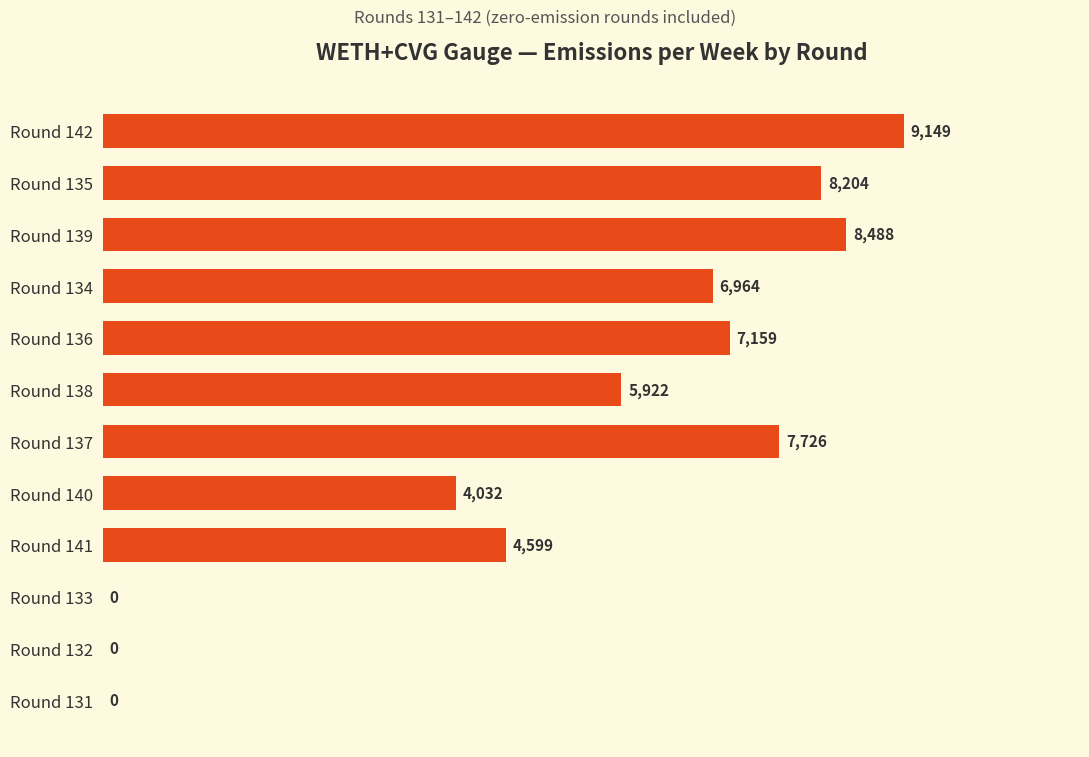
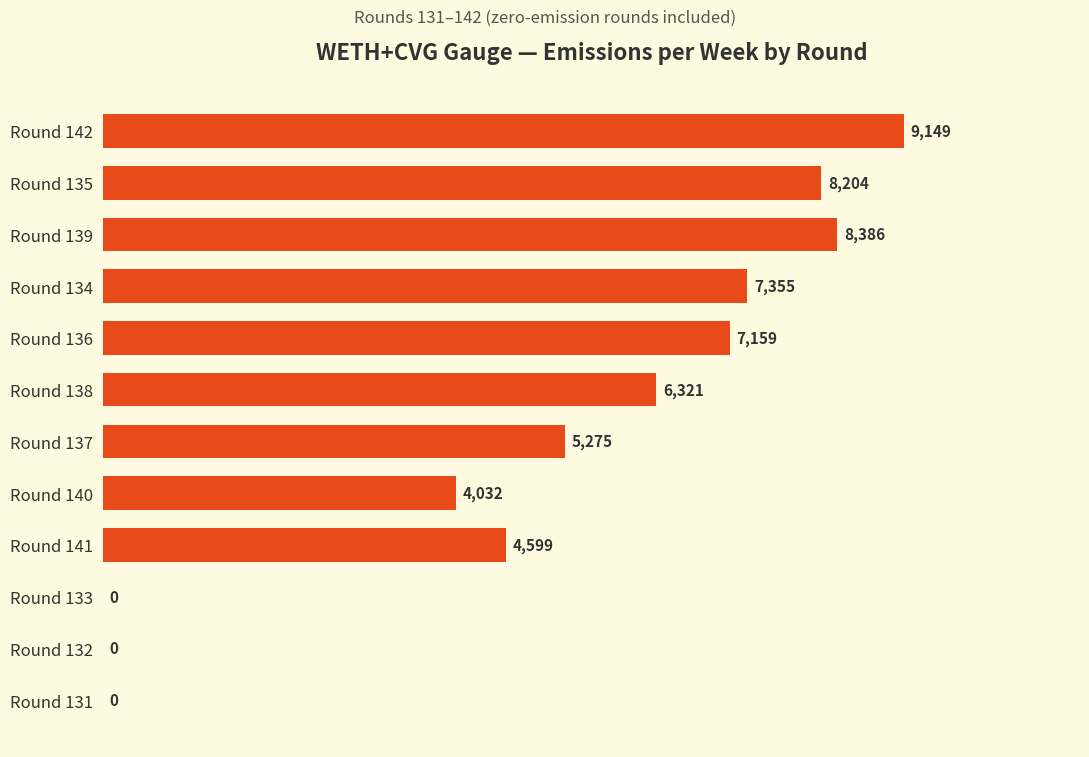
Round 139: 8,488 -> 8,386
Round 134: 6,964 -> 7,355
Round 138: 5,922 -> 6,321
Round 137: 7,726 -> 5,275
